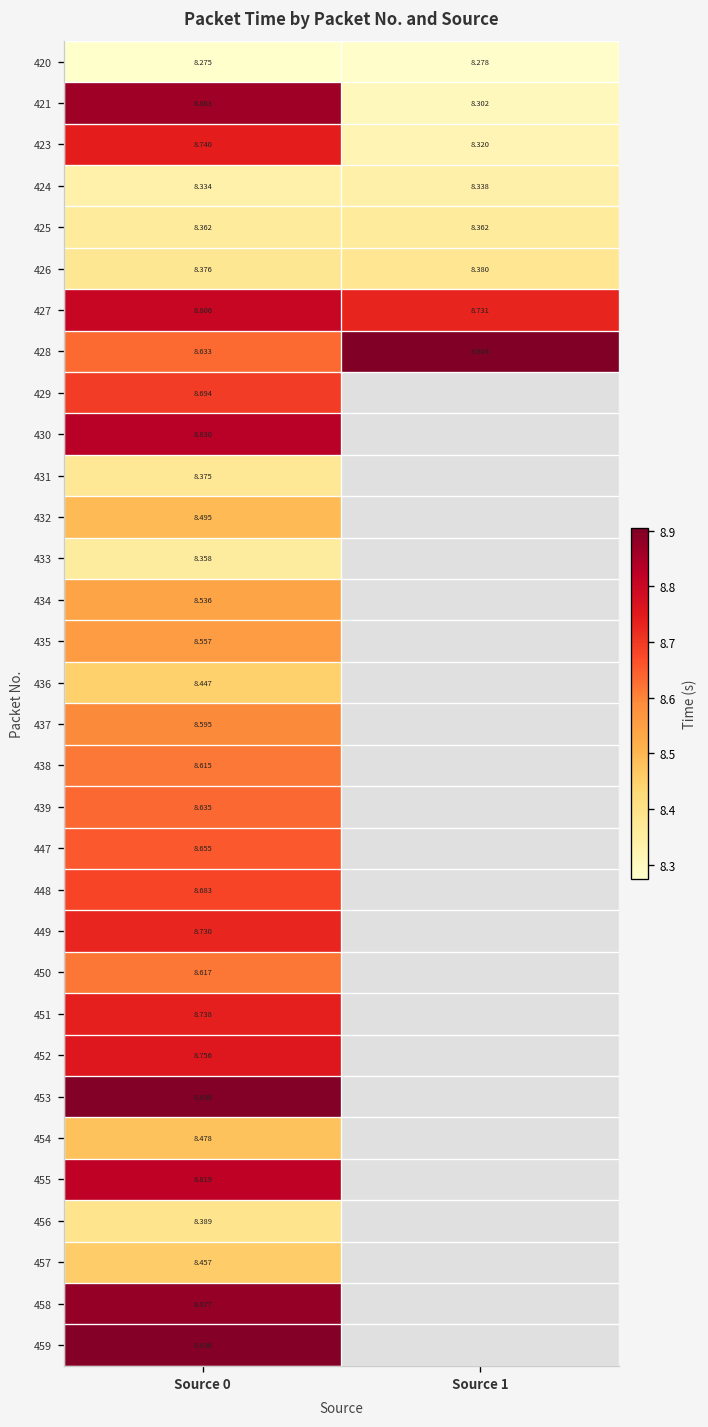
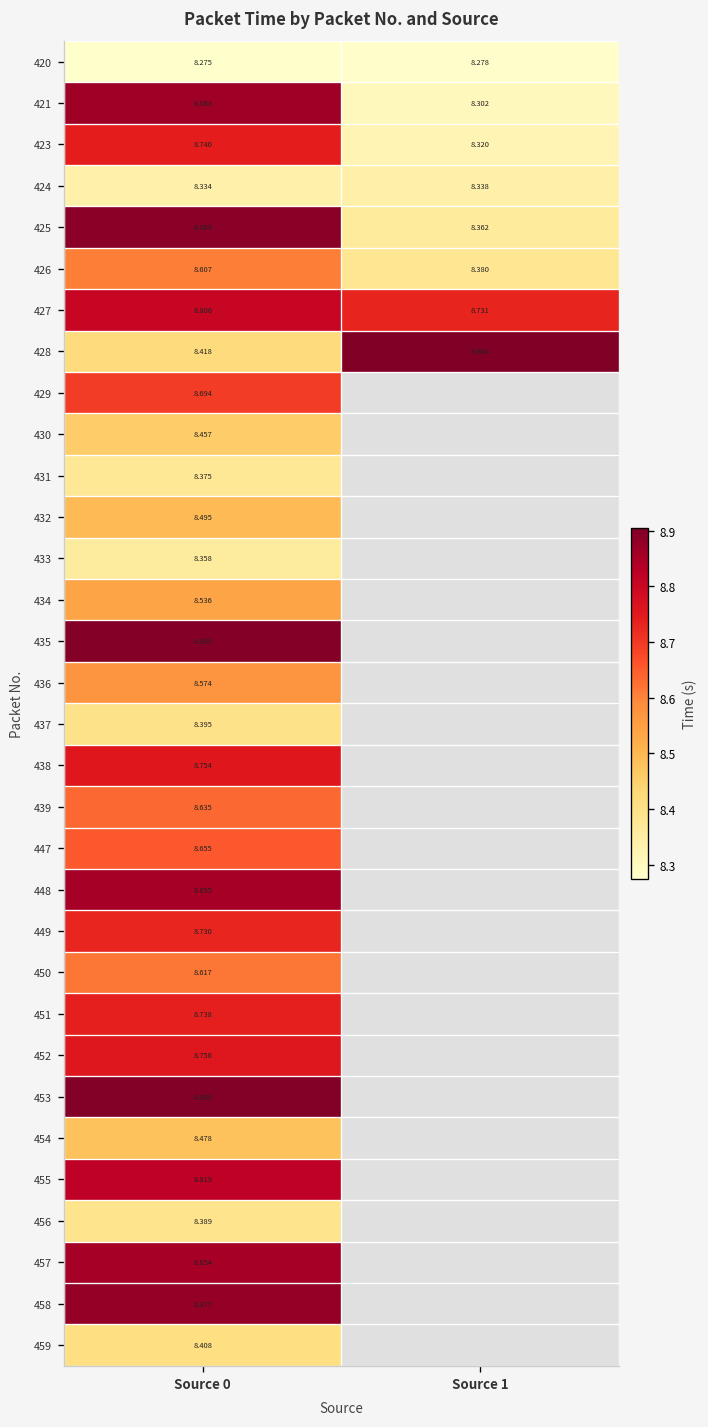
425, Source 0: 8.362 -> 8.889
426, Source 0: 8.376 -> 8.607
428, Source 0: 8.633 -> 8.418
430, Source 0: 8.830 -> 8.457
435, Source 0: 8.557 -> 8.895
436, Source 0: 8.447 -> 8.574
437, Source 0: 8.595 -> 8.395
438, Source 0: 8.615 -> 8.754
448, Source 0: 8.683 -> 8.855
457, Source 0: 8.457 -> 8.854
459, Source 0: 8.896 -> 8.408
